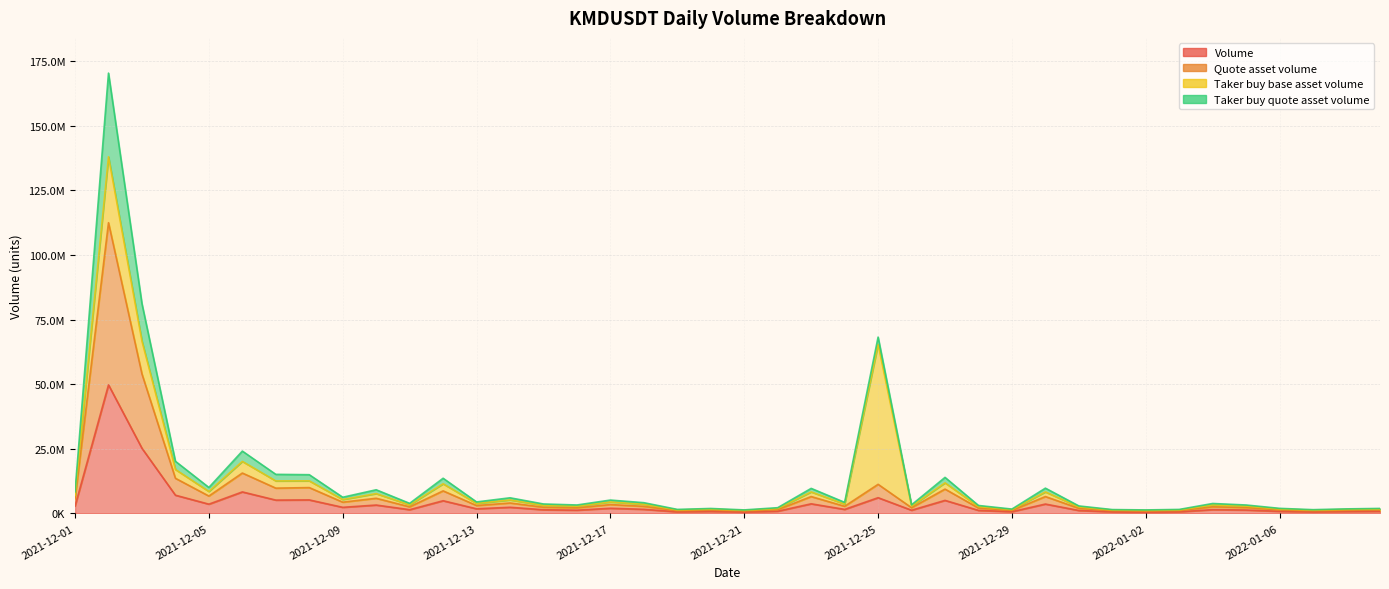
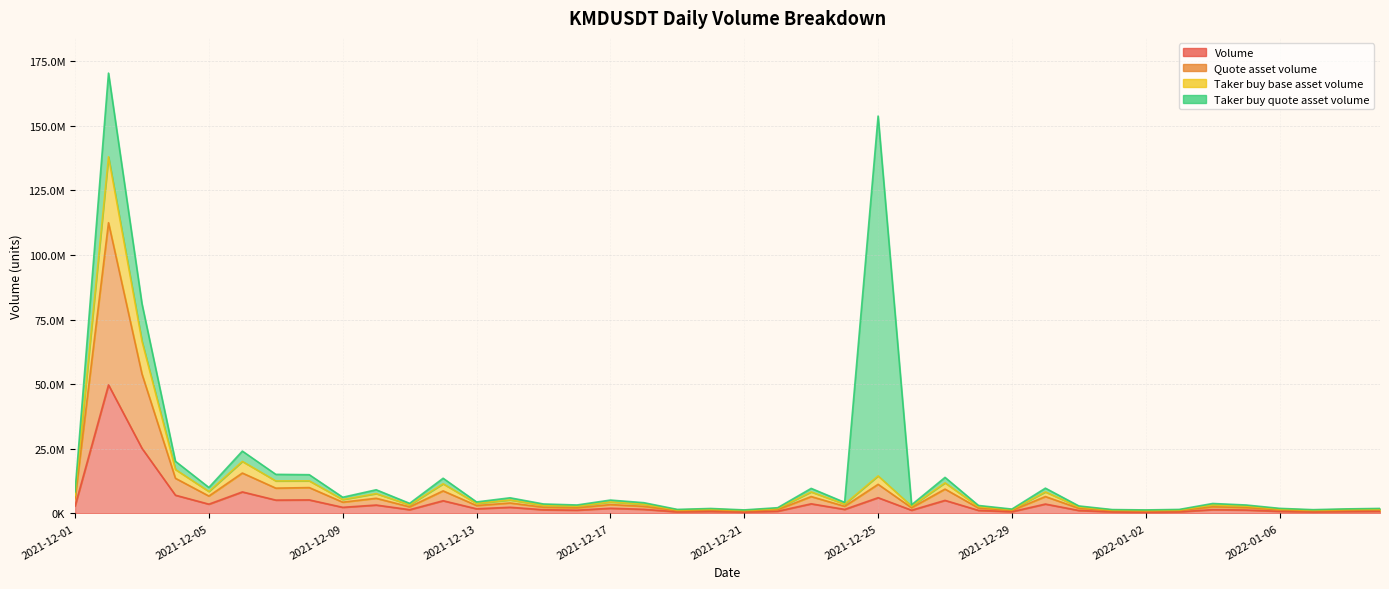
Taker buy base asset volume, 2021-12-25: 54000000 -> 3000000
Taker buy quote asset volume, 2021-12-25: 3000000 -> 139000000
